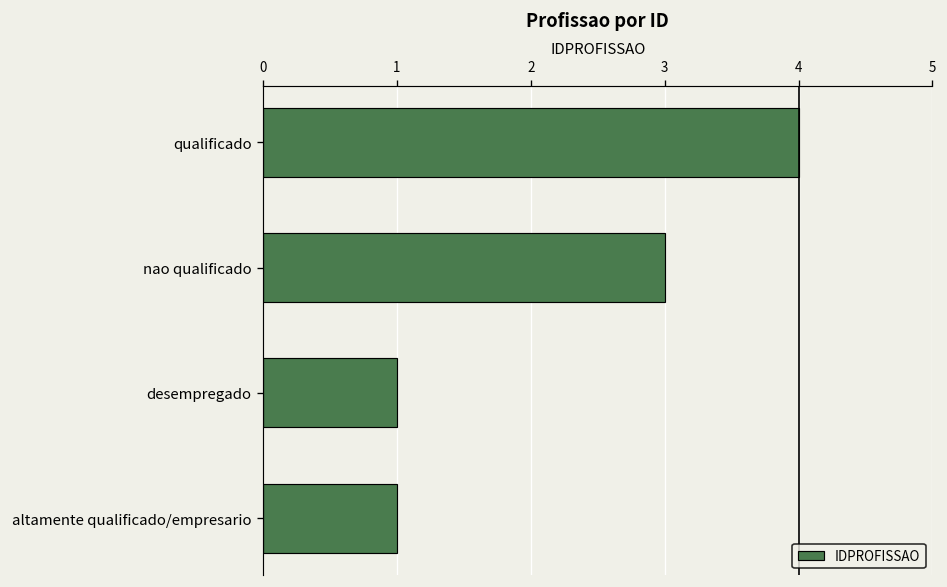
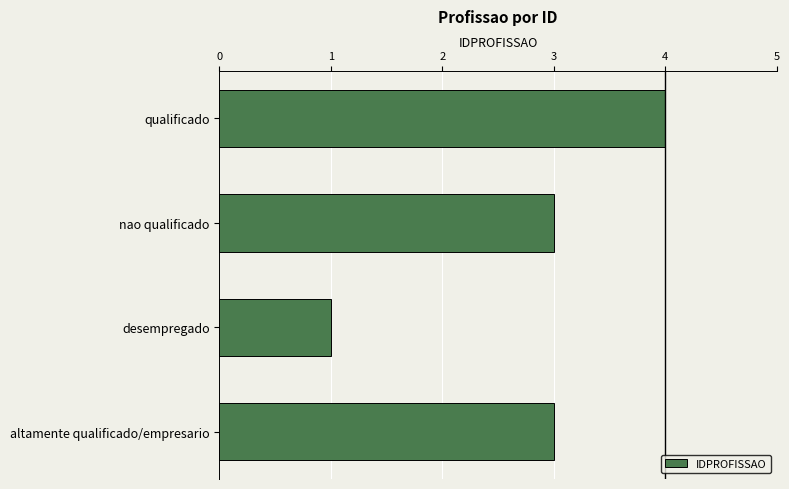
altamente qualificado/empresario: 1 -> 3
